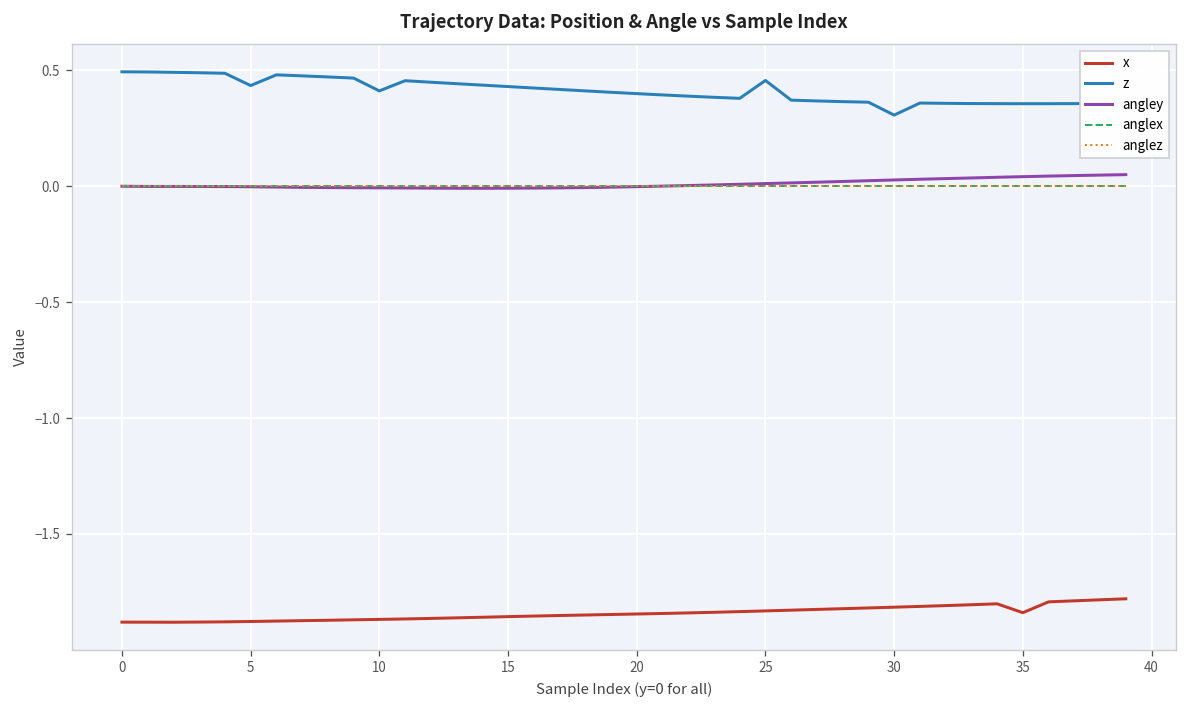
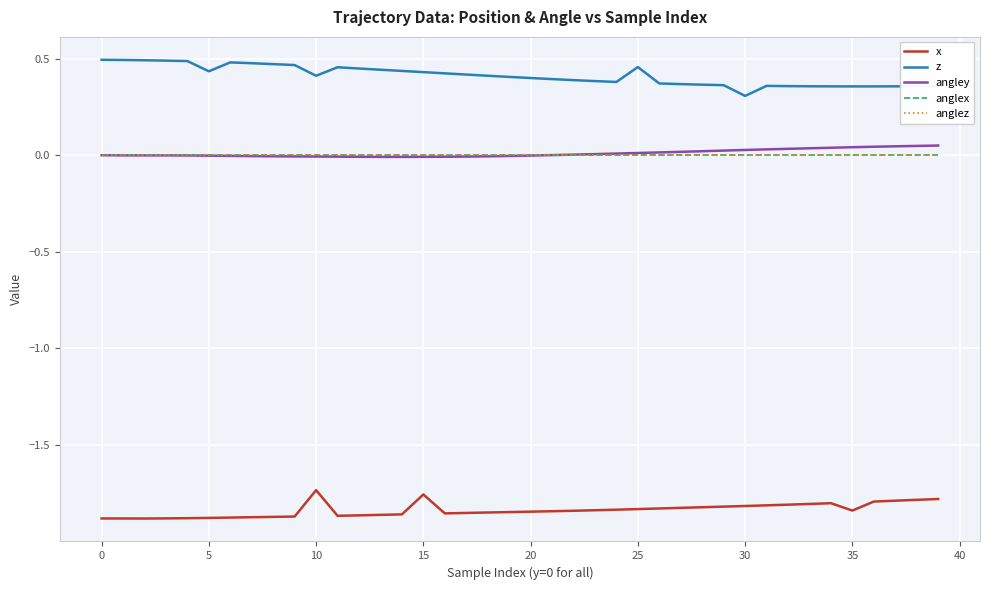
x, 10: -1.87 -> -1.73
x, 15: -1.86 -> -1.76
